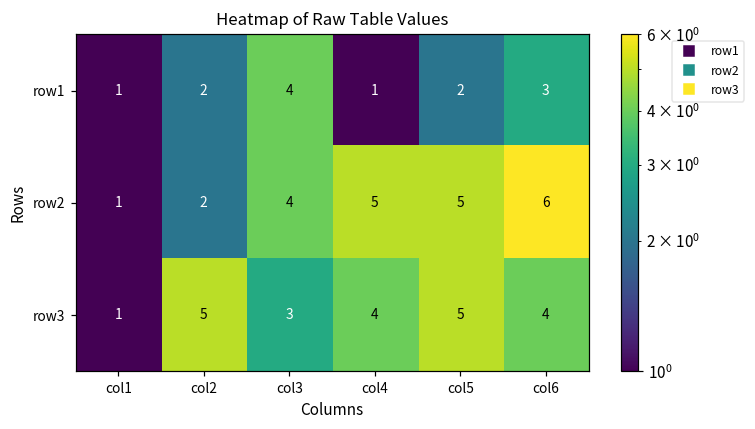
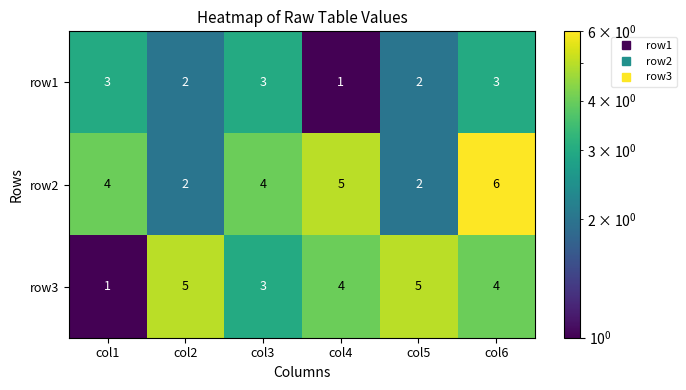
row1, col1: 1 -> 3
row1, col3: 4 -> 3
row2, col1: 1 -> 4
row2, col5: 5 -> 2
